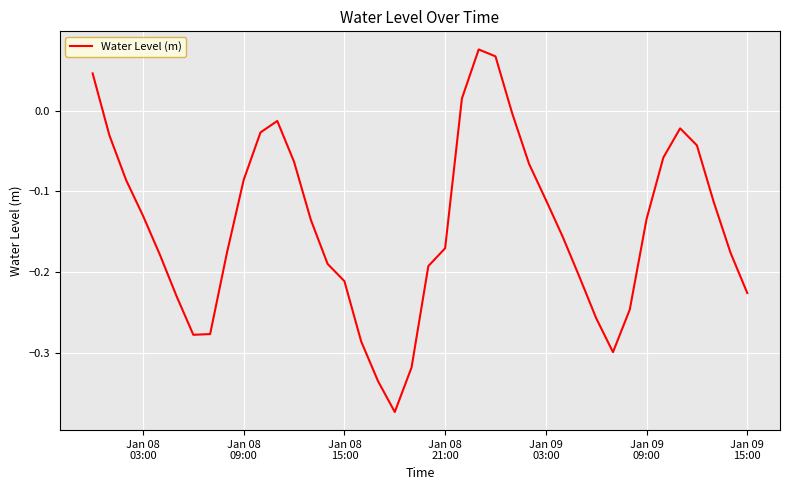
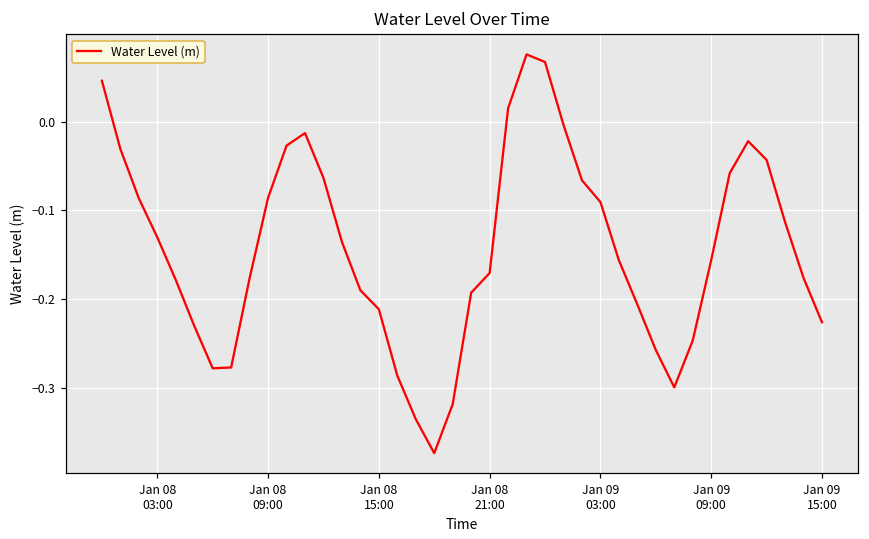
Jan 09 03:00: -0.11 -> -0.09
Jan 09 09:00: -0.13 -> -0.16
